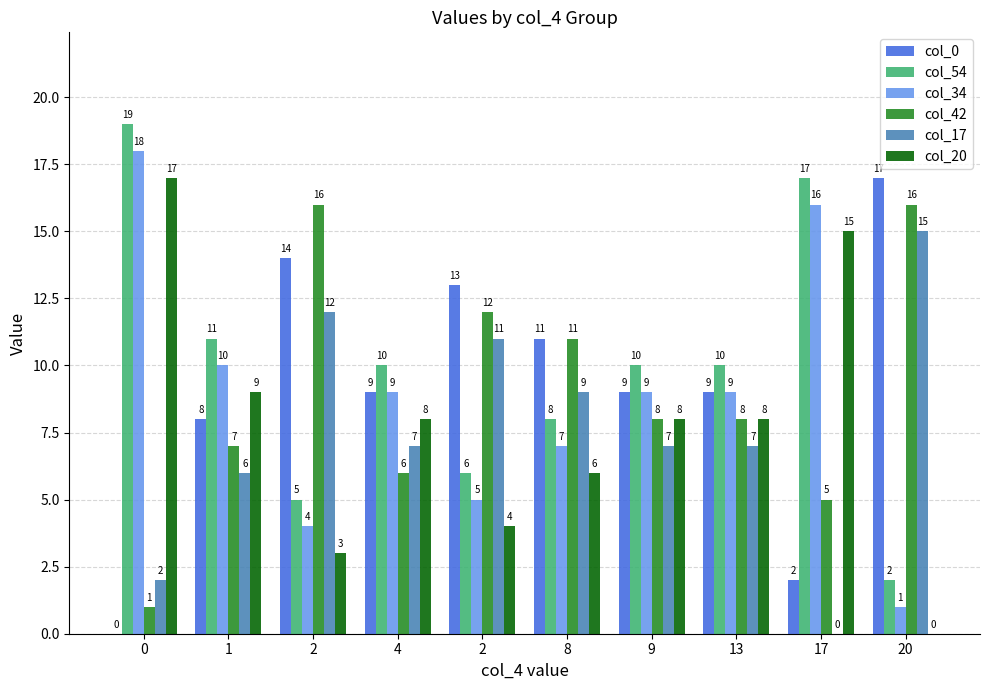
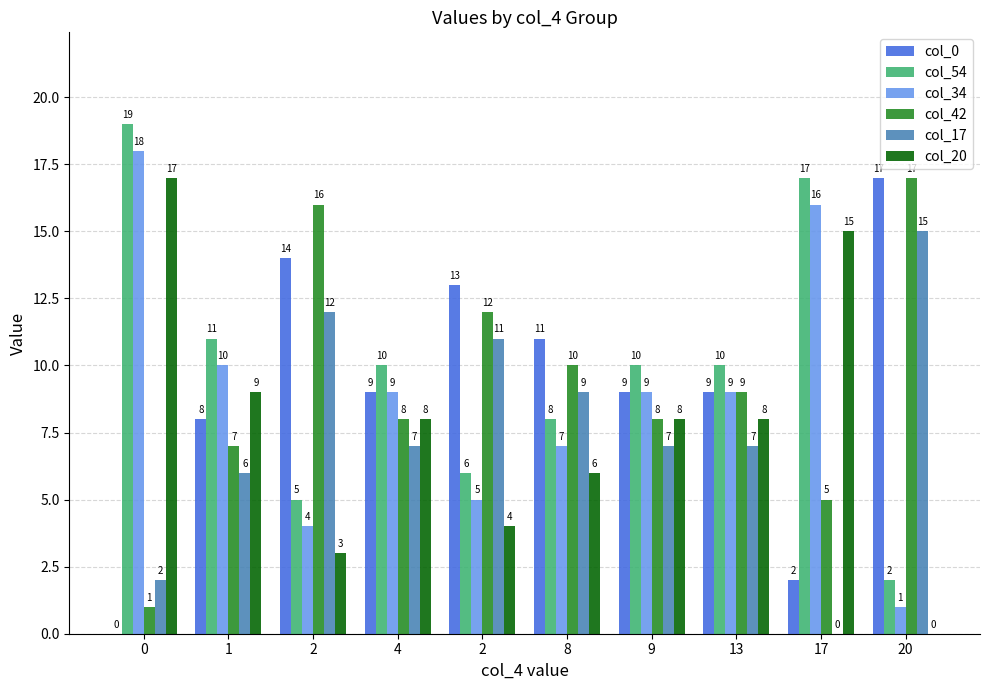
col_42, 4: 6 -> 8
col_42, 8: 11 -> 10
col_42, 13: 8 -> 9
col_42, 20: 16 -> 17
